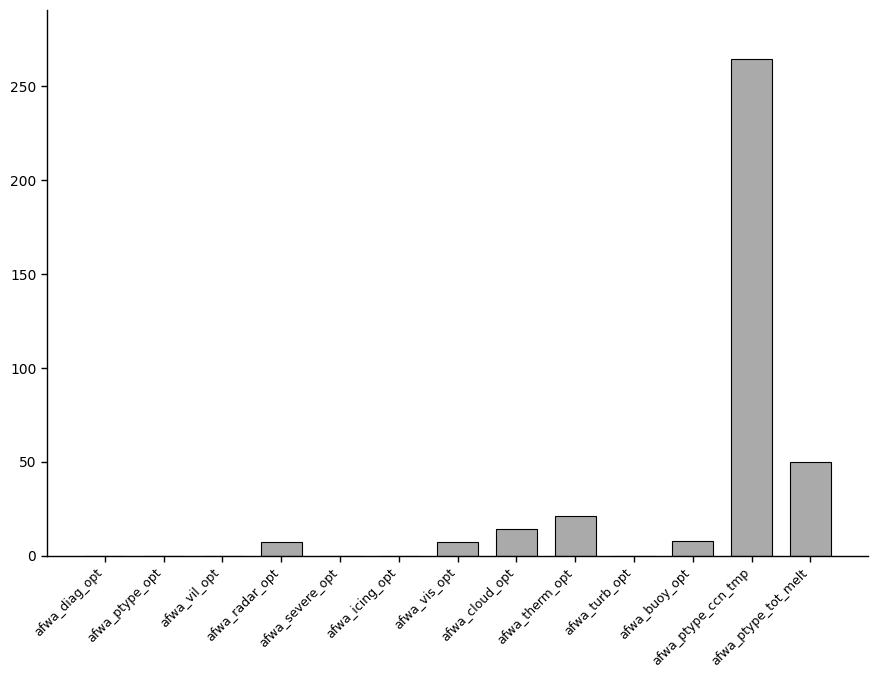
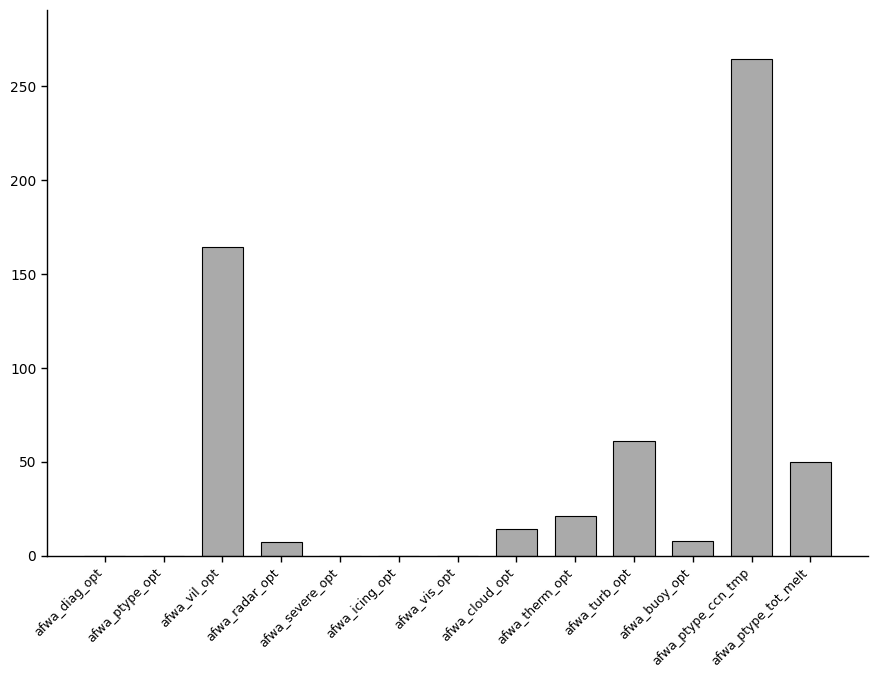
afwa_vil_opt: 0 -> 164
afwa_vis_opt: 7 -> 0
afwa_turb_opt: 0 -> 61
